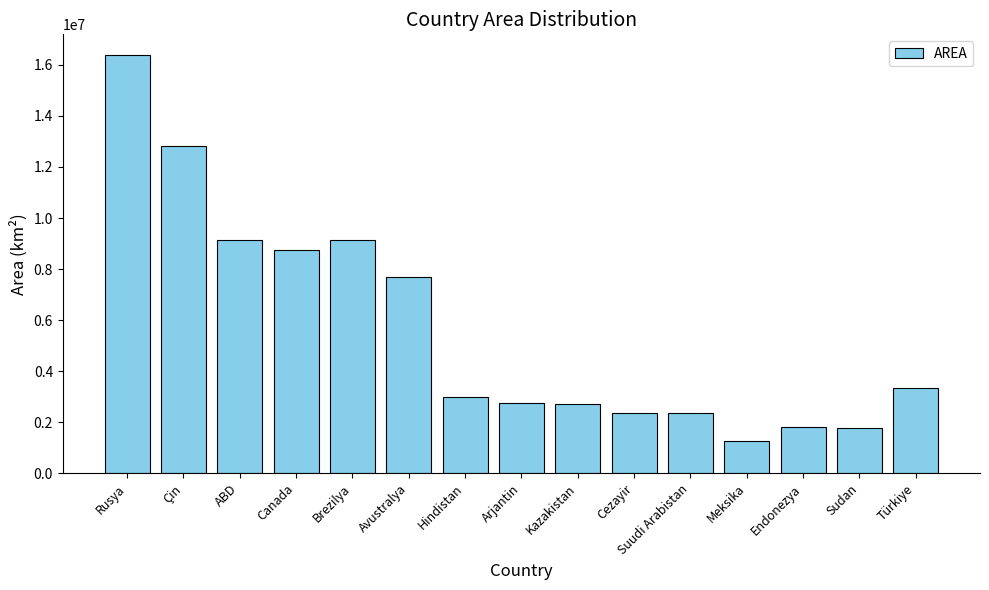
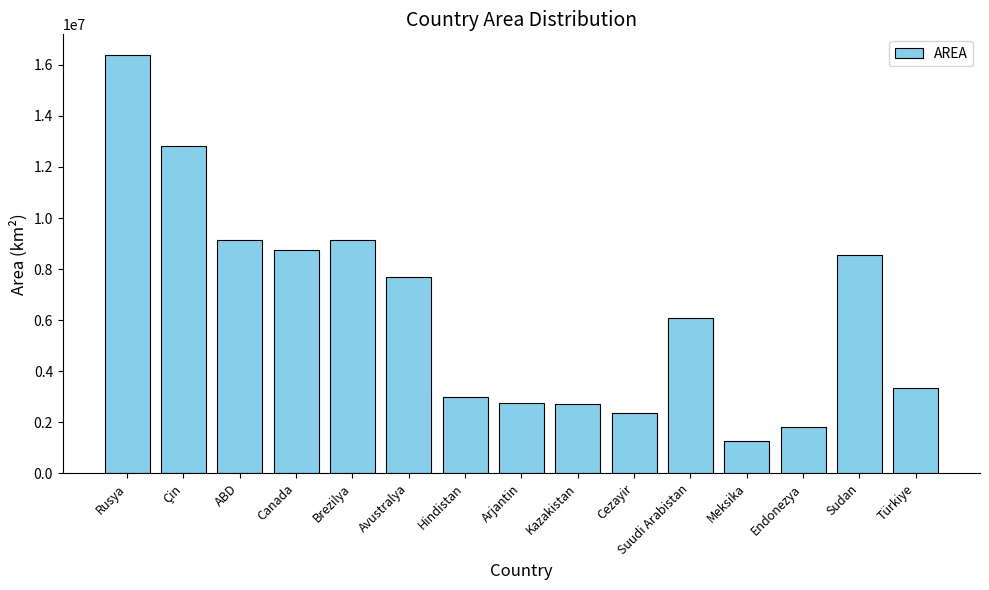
Suudi Arabistan: 2400000 -> 6100000
Sudan: 1800000 -> 8600000
